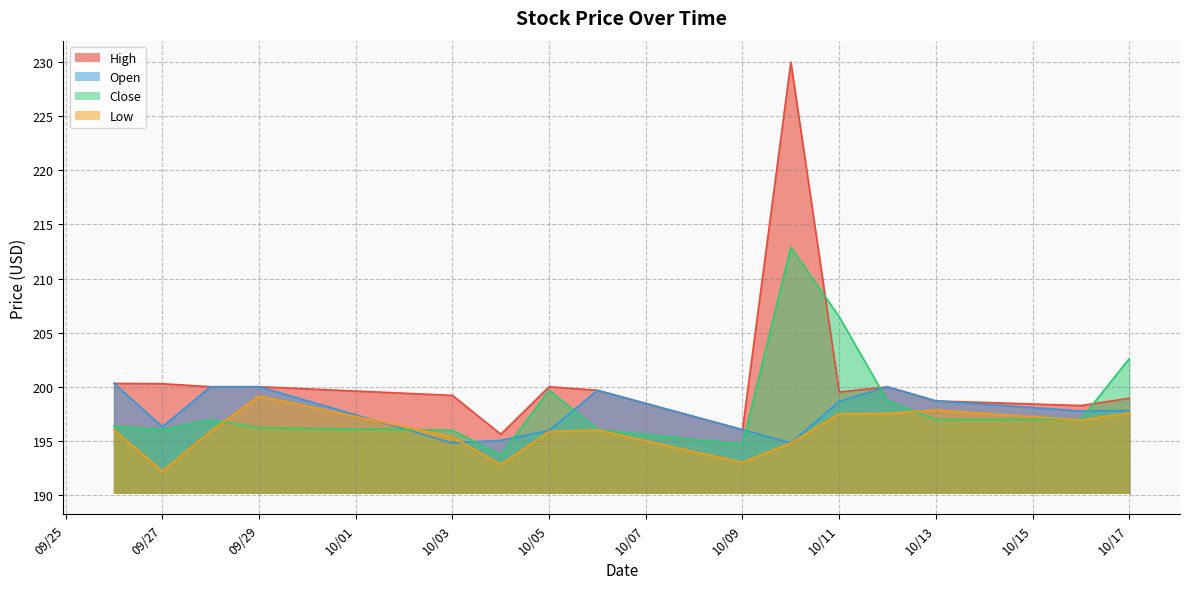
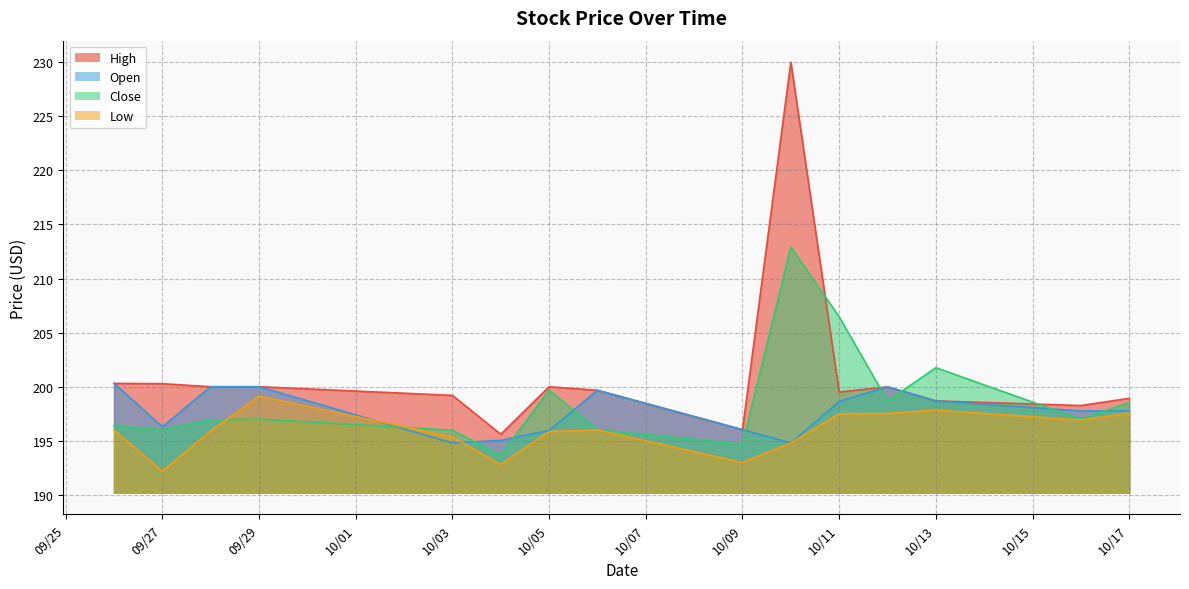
Close, 09/29: 196.2 -> 197.0
Close, 10/13: 197.0 -> 201.8
Close, 10/17: 202.6 -> 198.5
